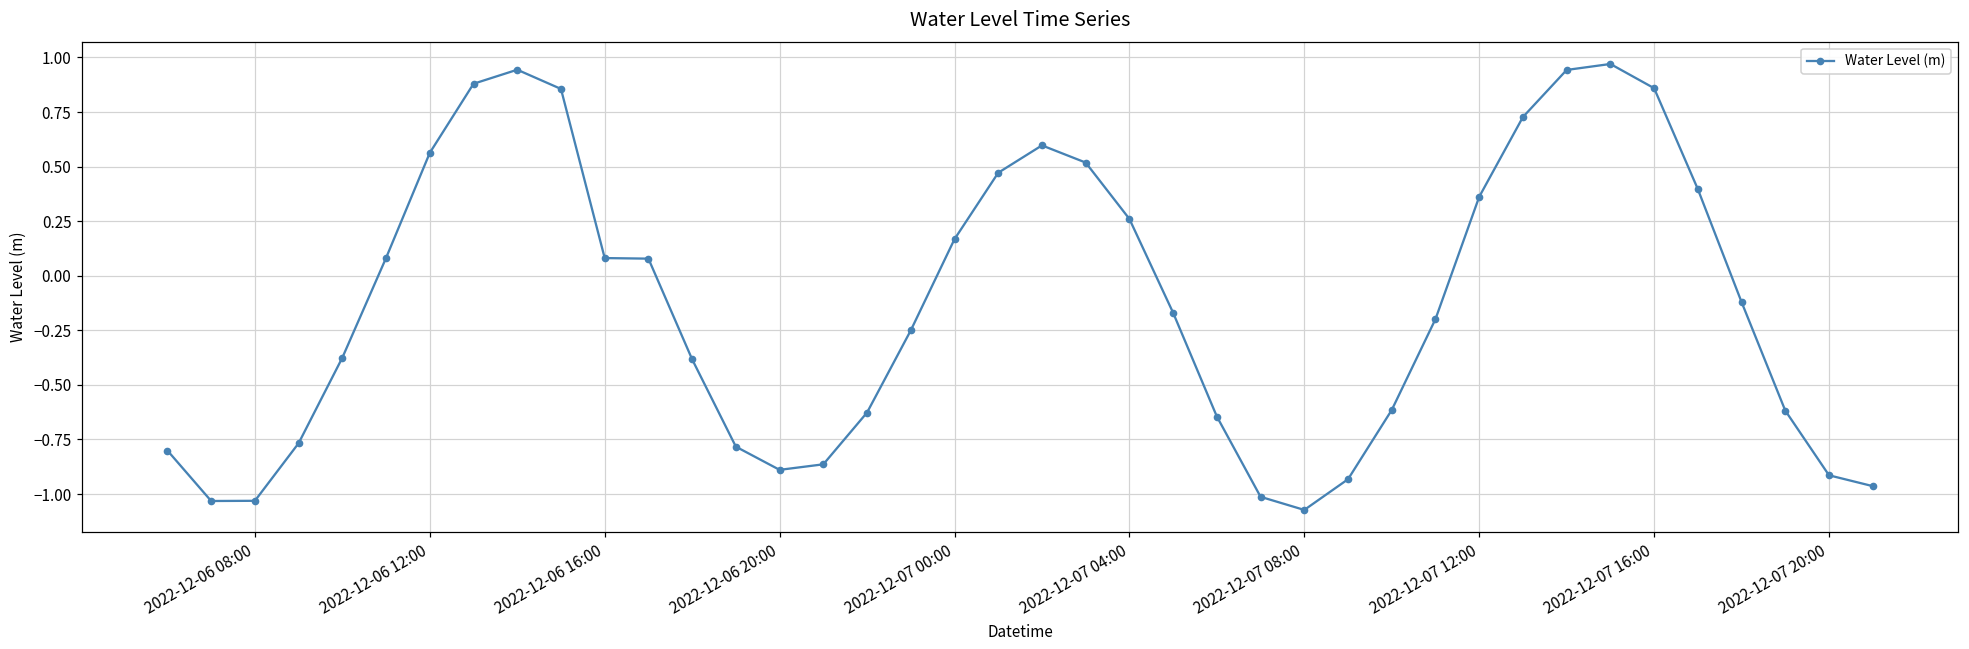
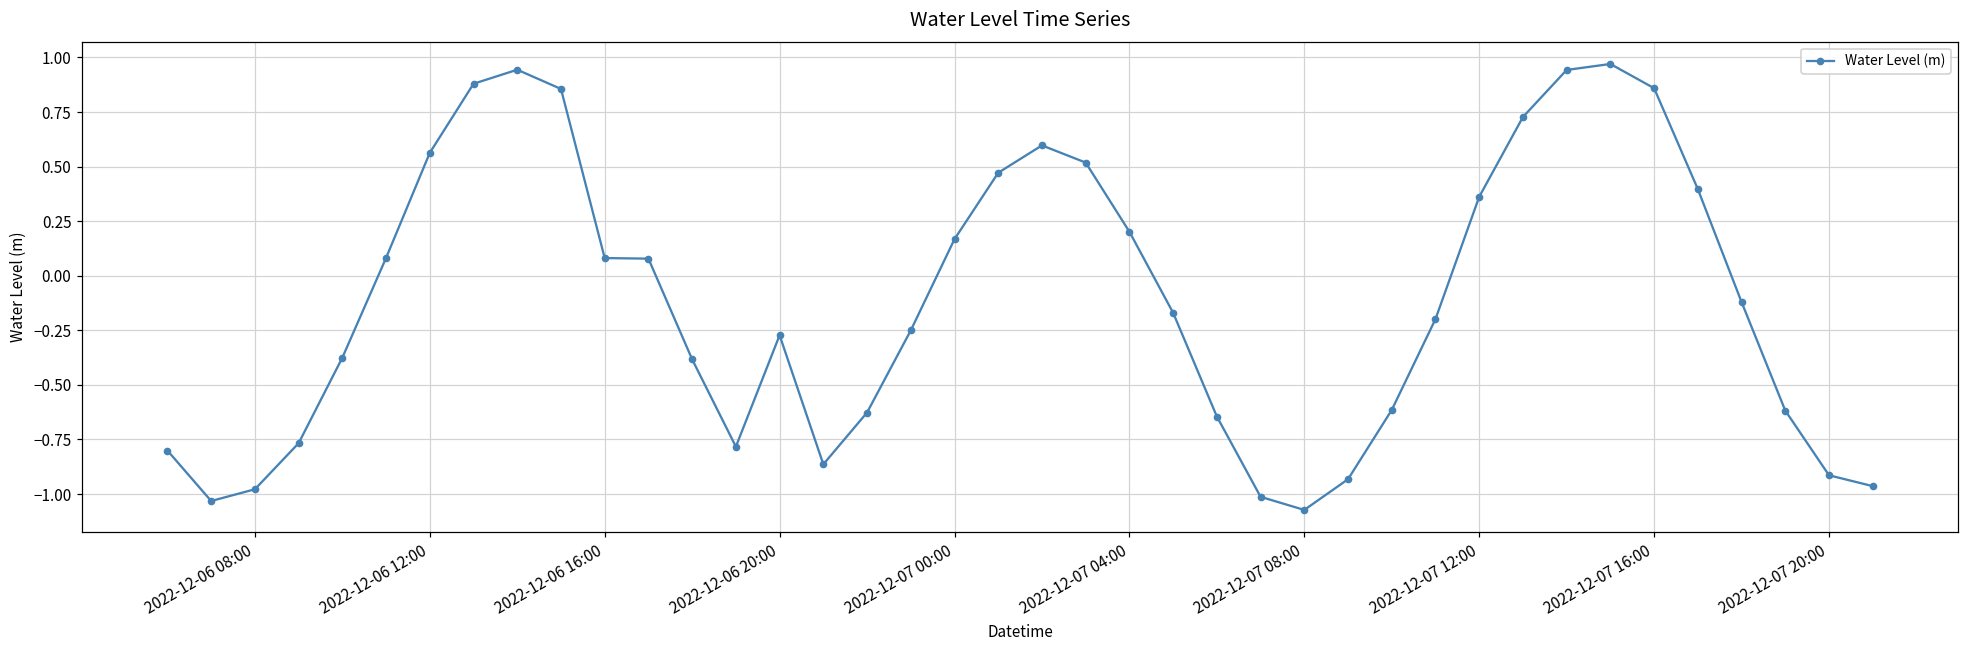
2022-12-06 08:00: -1.03 -> -0.98
2022-12-06 20:00: -0.89 -> -0.27
2022-12-07 04:00: 0.26 -> 0.20
